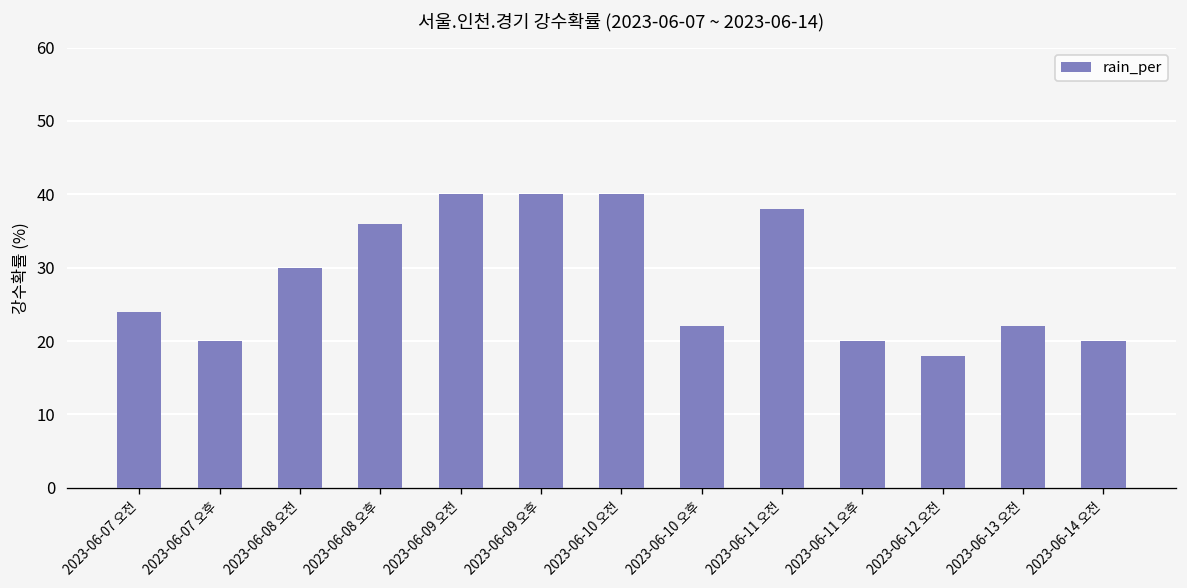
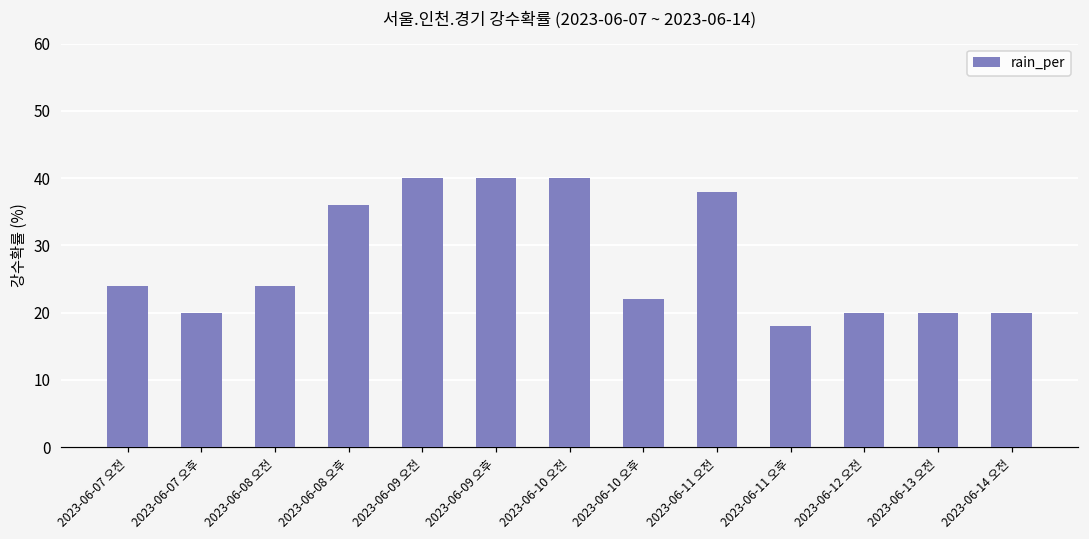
2023-06-08 오전: 30 -> 24
2023-06-11 오후: 20 -> 18
2023-06-12 오전: 18 -> 20
2023-06-13 오전: 22 -> 20
